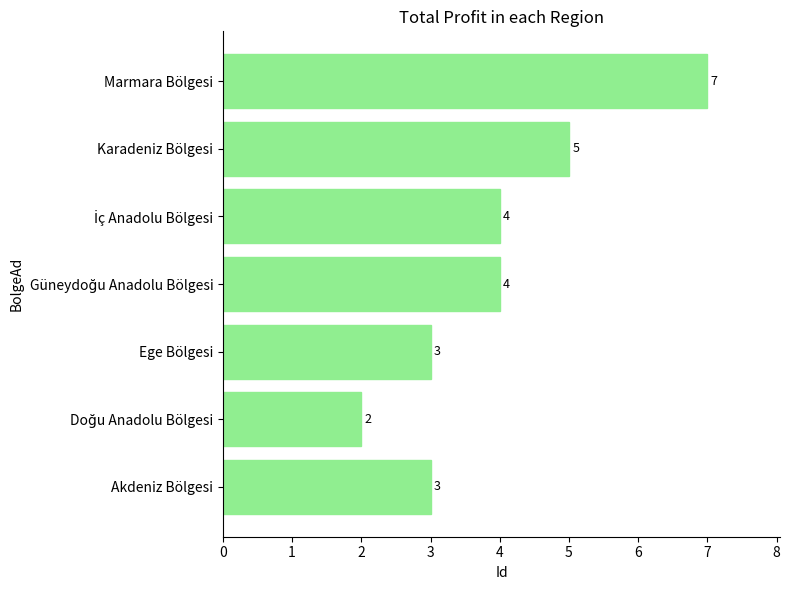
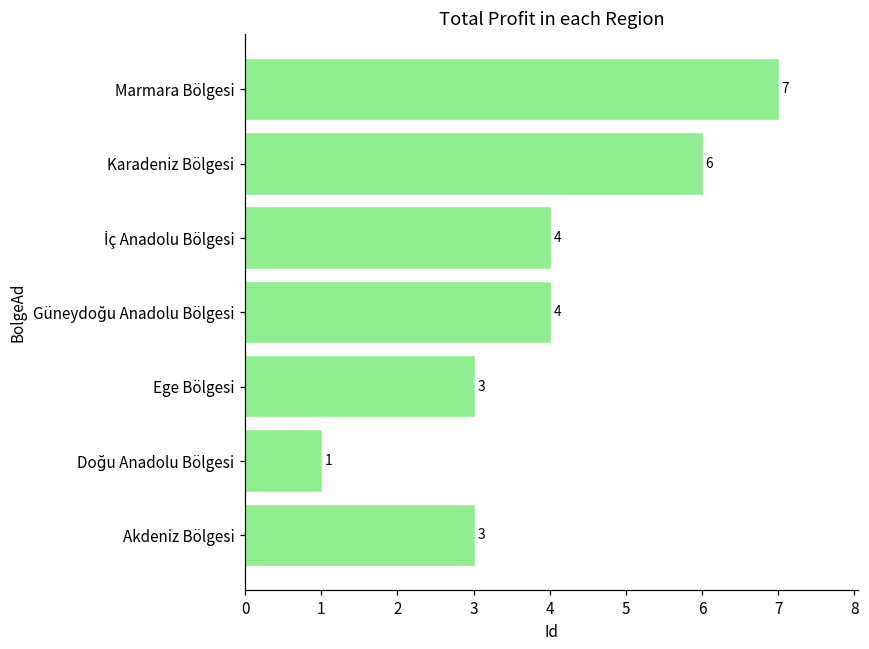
Karadeniz Bölgesi: 5 -> 6
Doğu Anadolu Bölgesi: 2 -> 1
